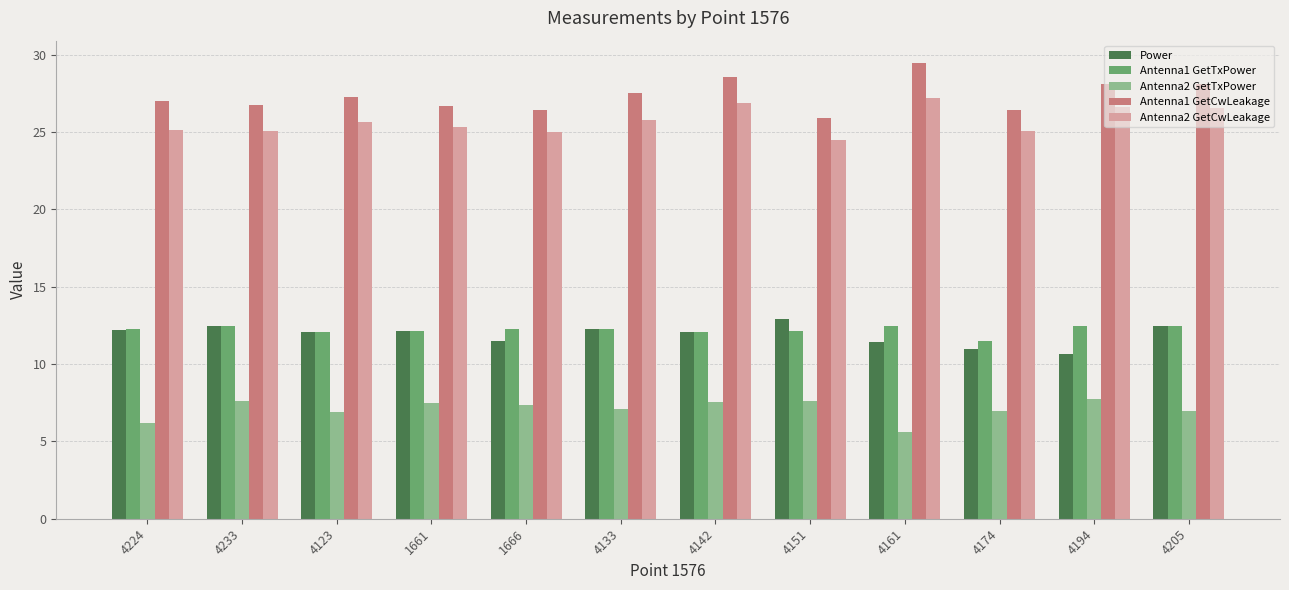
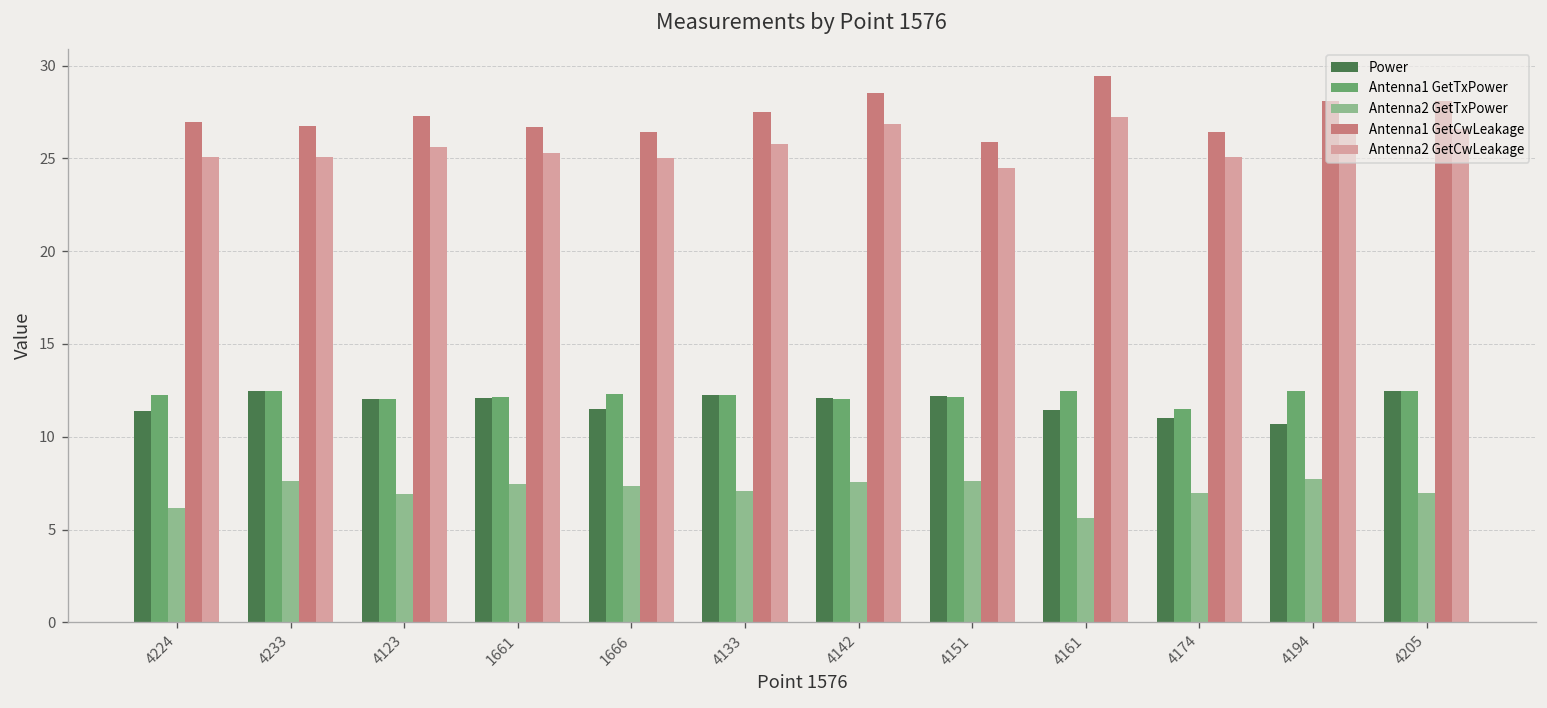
Power, 4224: 12.2 -> 11.4
Power, 4151: 12.9 -> 12.2
